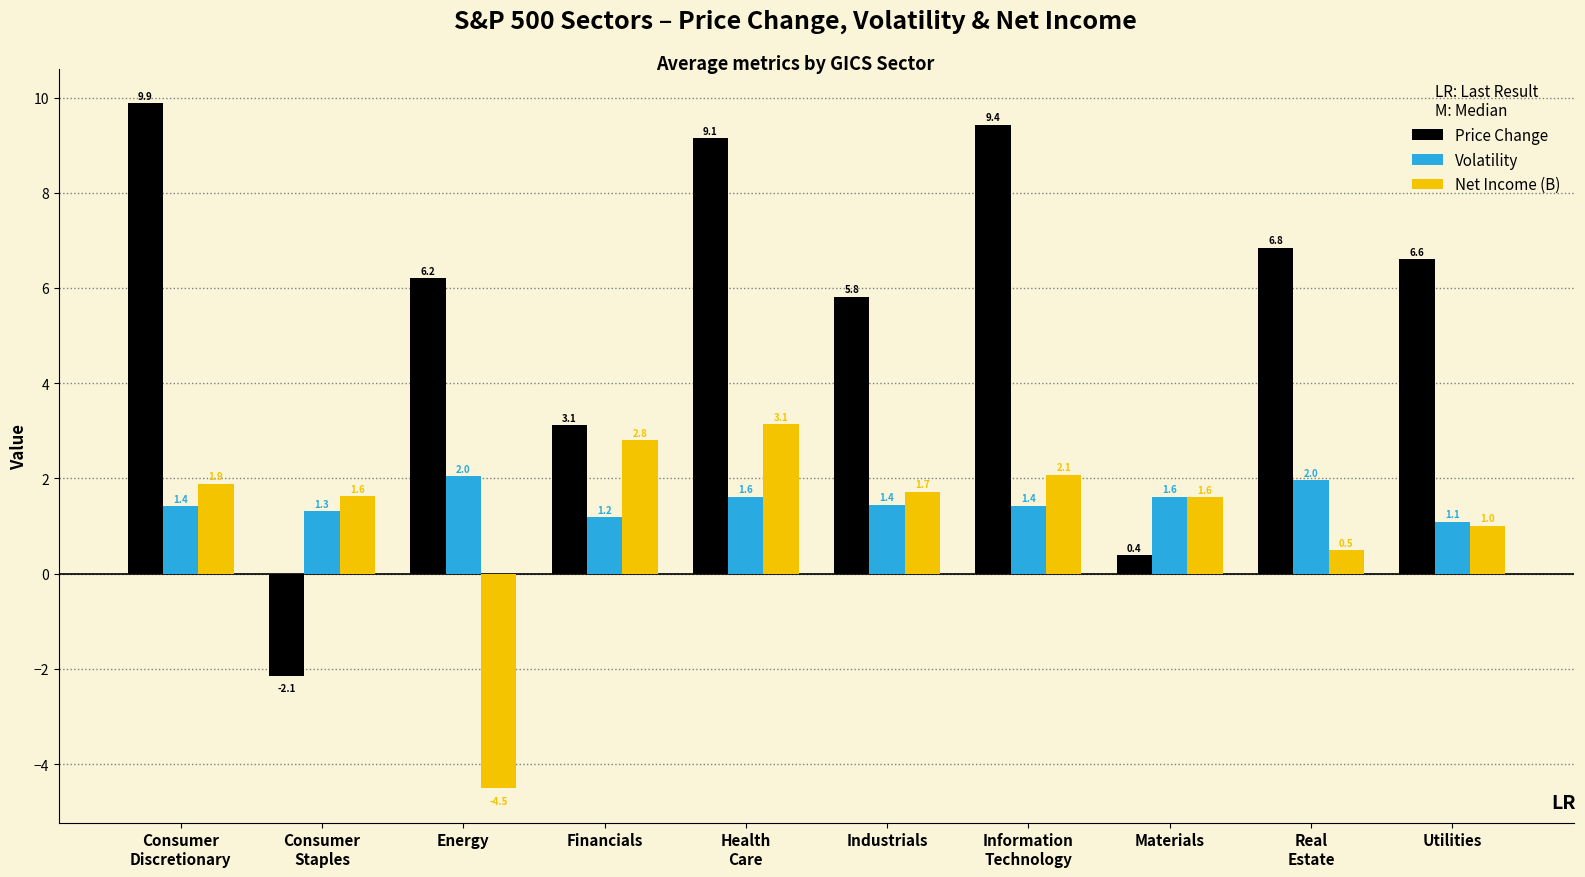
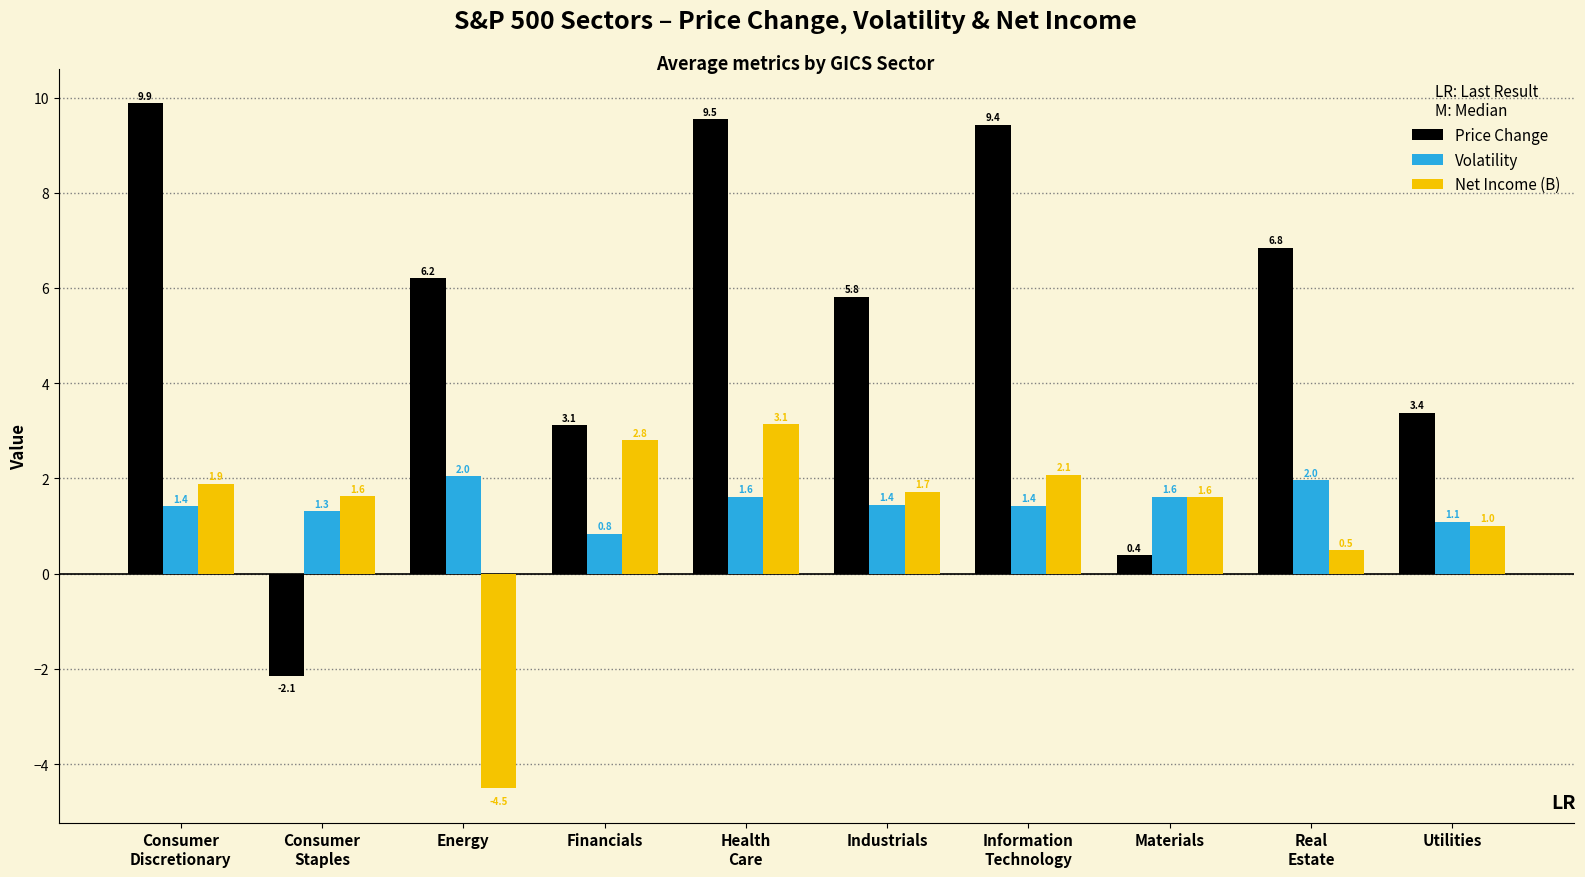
Volatility, Financials: 1.2 -> 0.8
Price Change, Health Care: 9.1 -> 9.5
Price Change, Utilities: 6.6 -> 3.4
